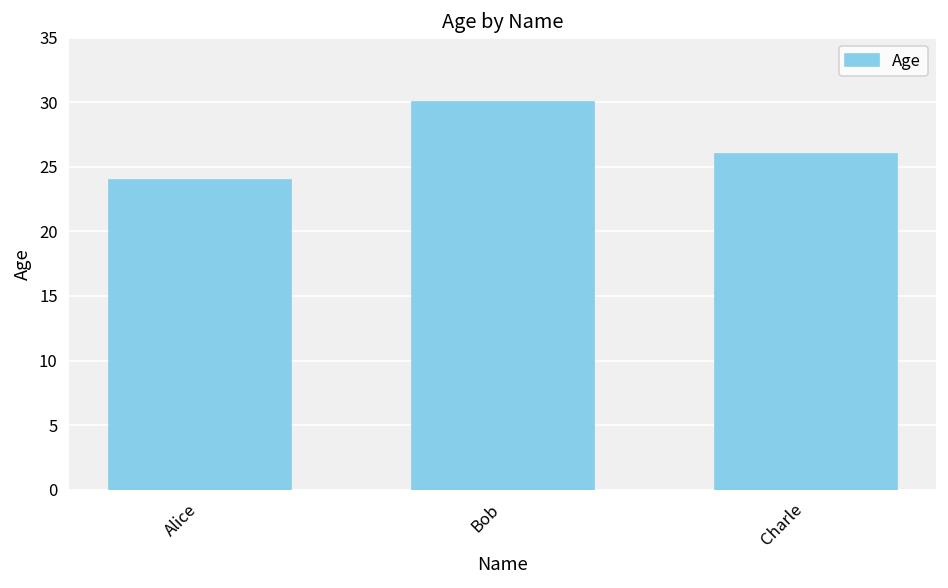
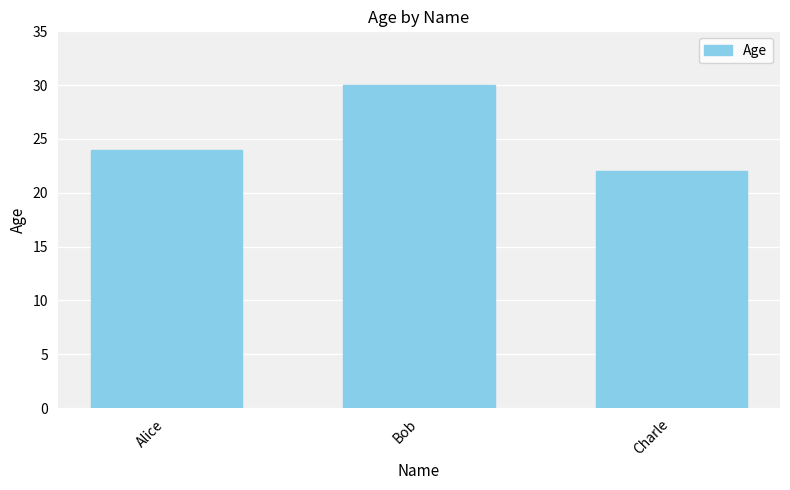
Charle: 26 -> 22
